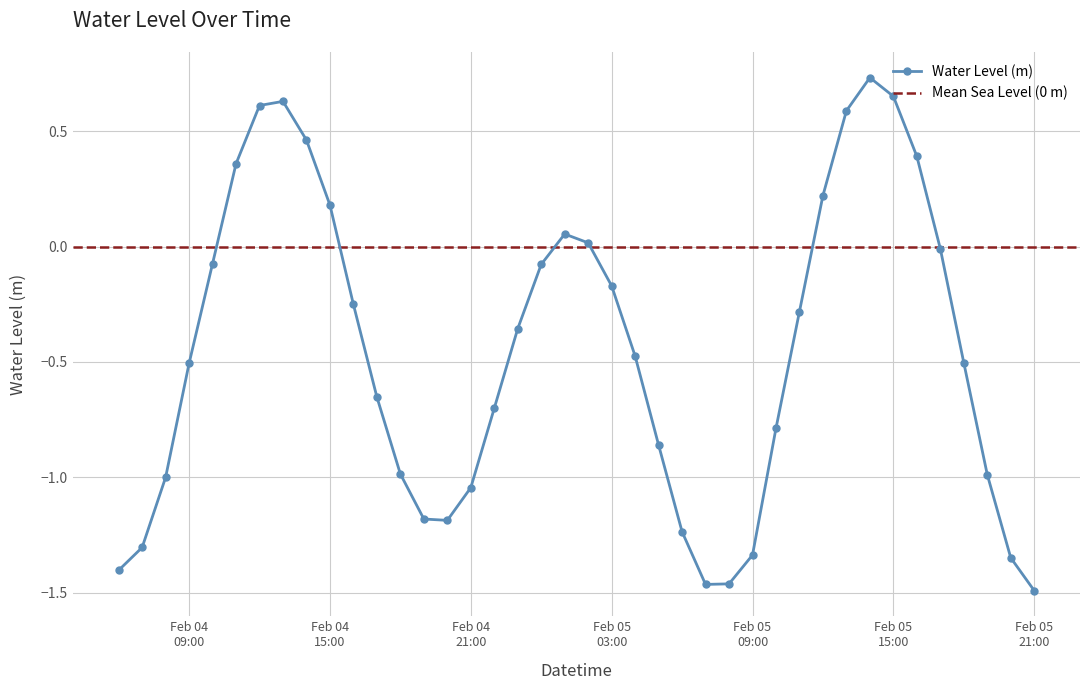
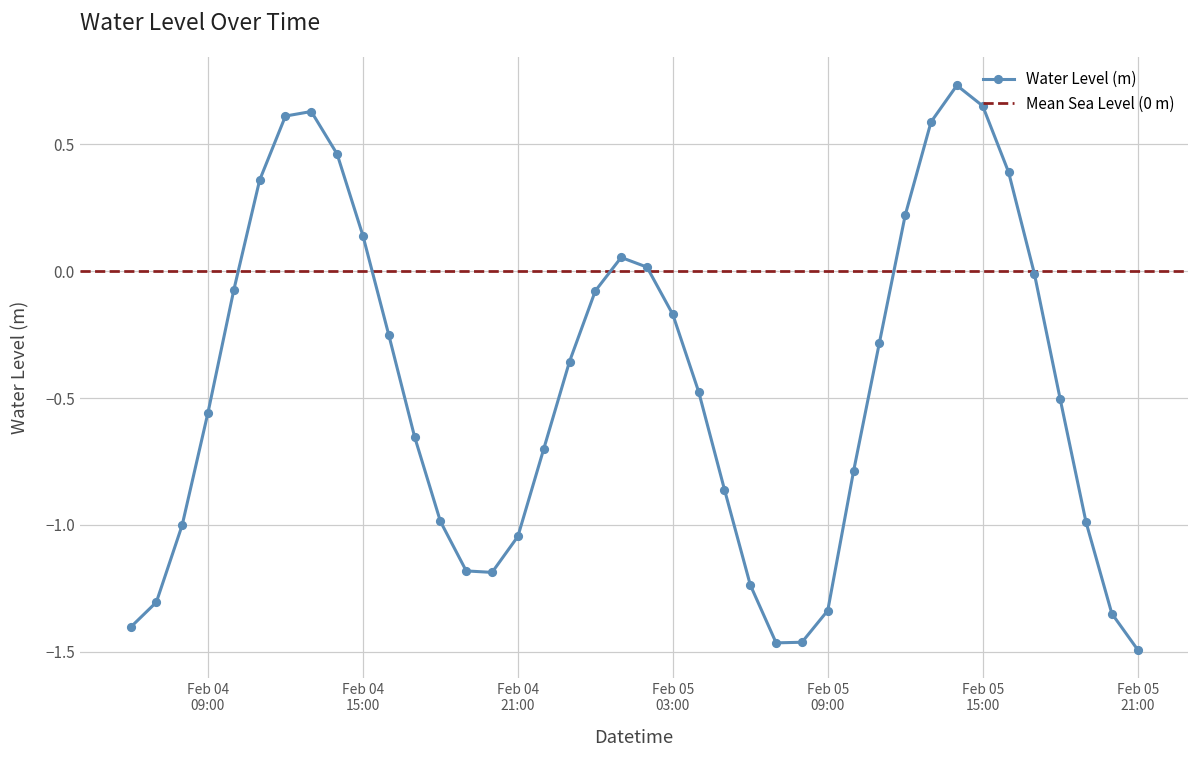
Feb 04 09:00: -0.51 -> -0.56
Feb 04 15:00: 0.18 -> 0.14
